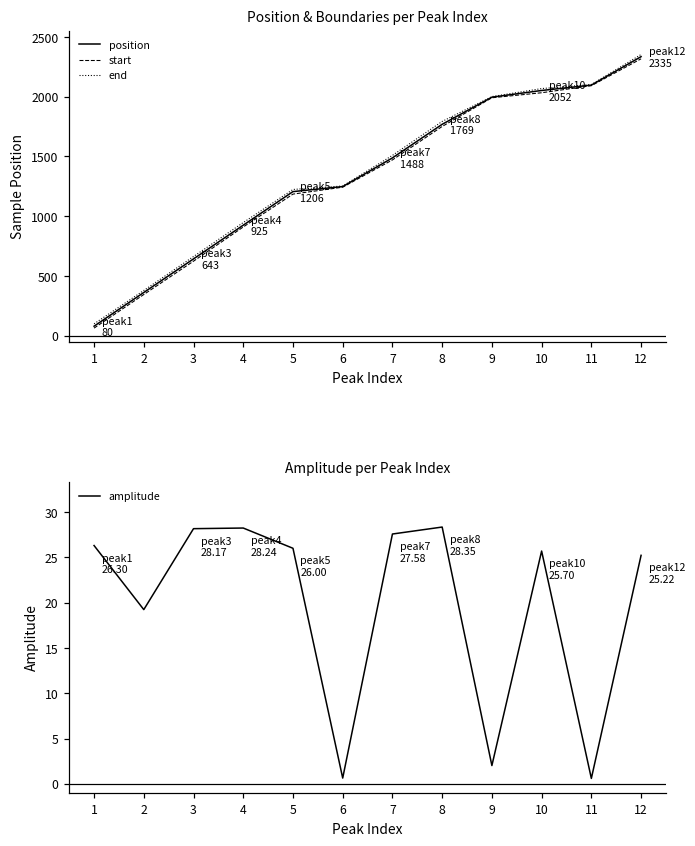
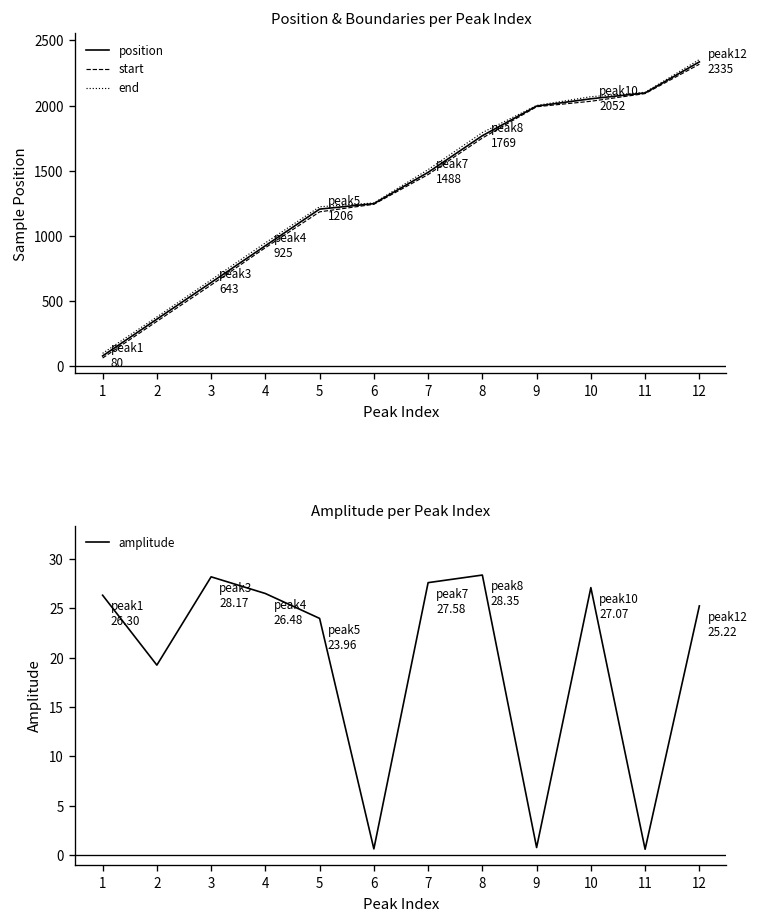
Amplitude per Peak Index, 4: 28.24 -> 26.48
Amplitude per Peak Index, 5: 26.00 -> 23.96
Amplitude per Peak Index, 9: 2 -> 1
Amplitude per Peak Index, 10: 25.70 -> 27.07
